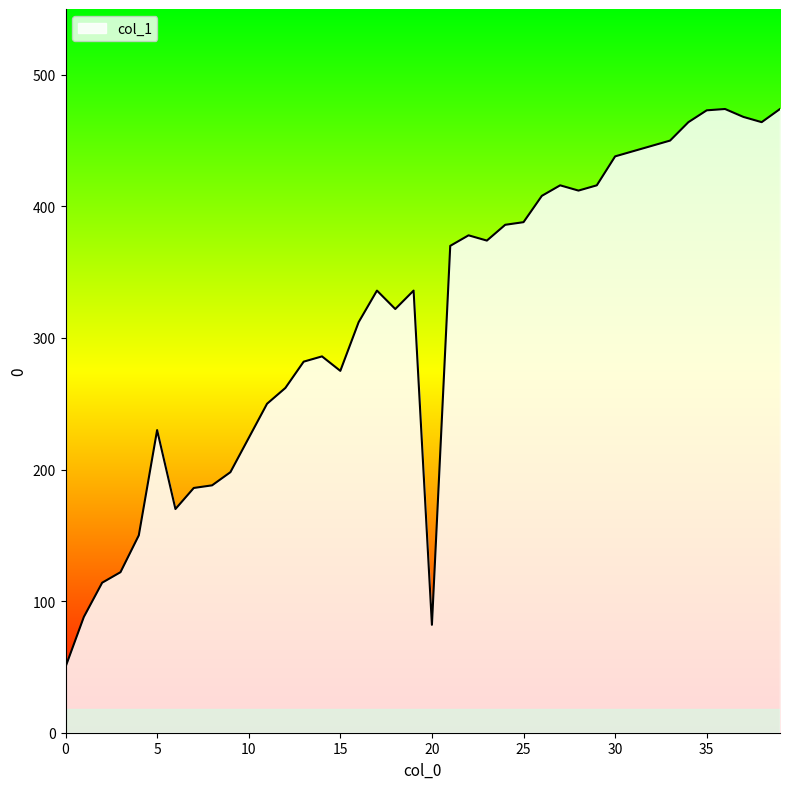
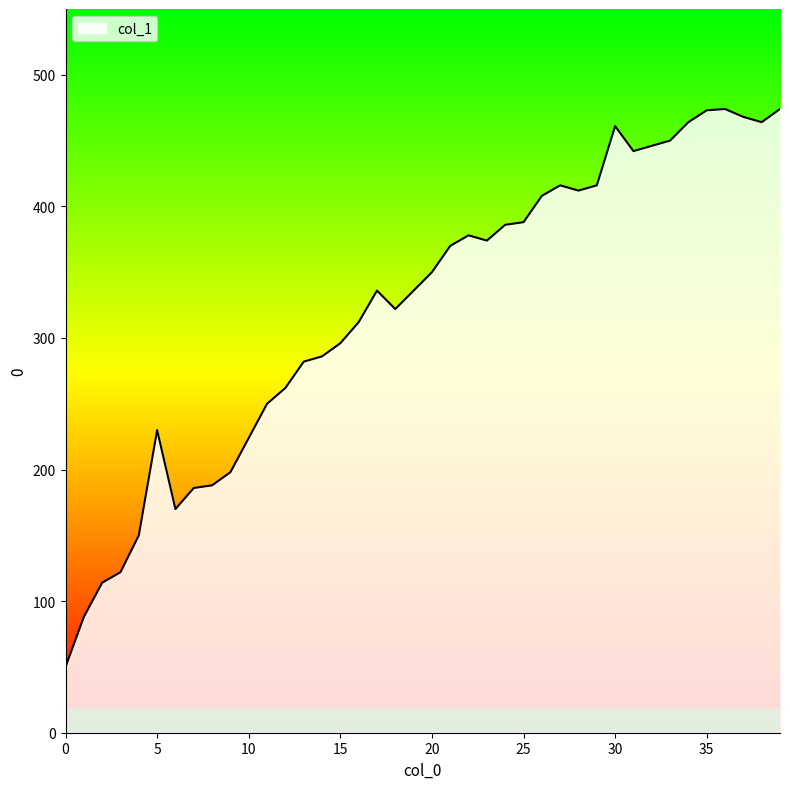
15: 275 -> 296
20: 82 -> 350
30: 438 -> 461
